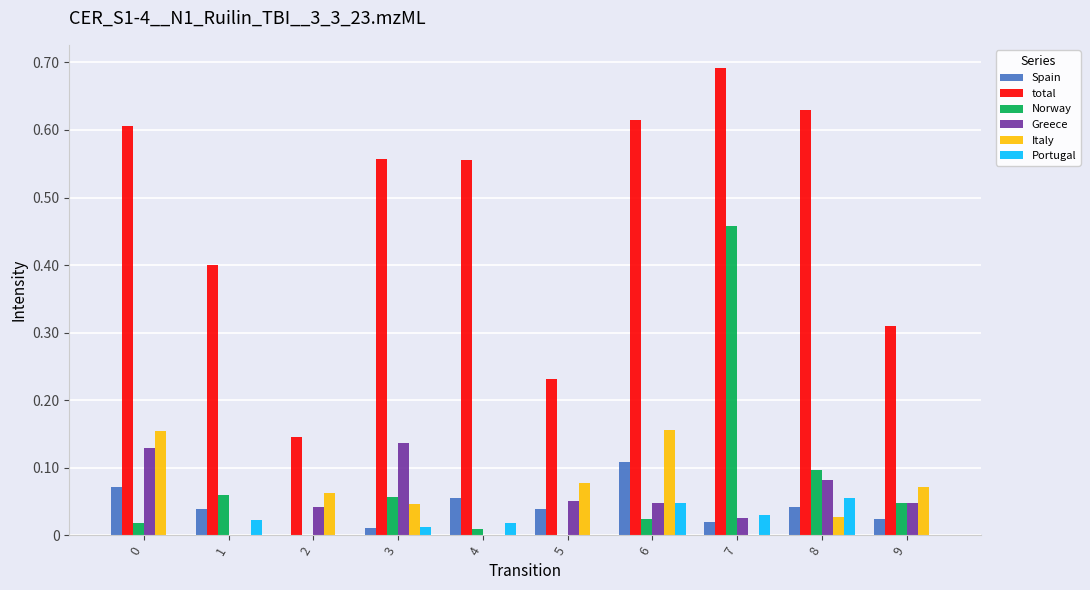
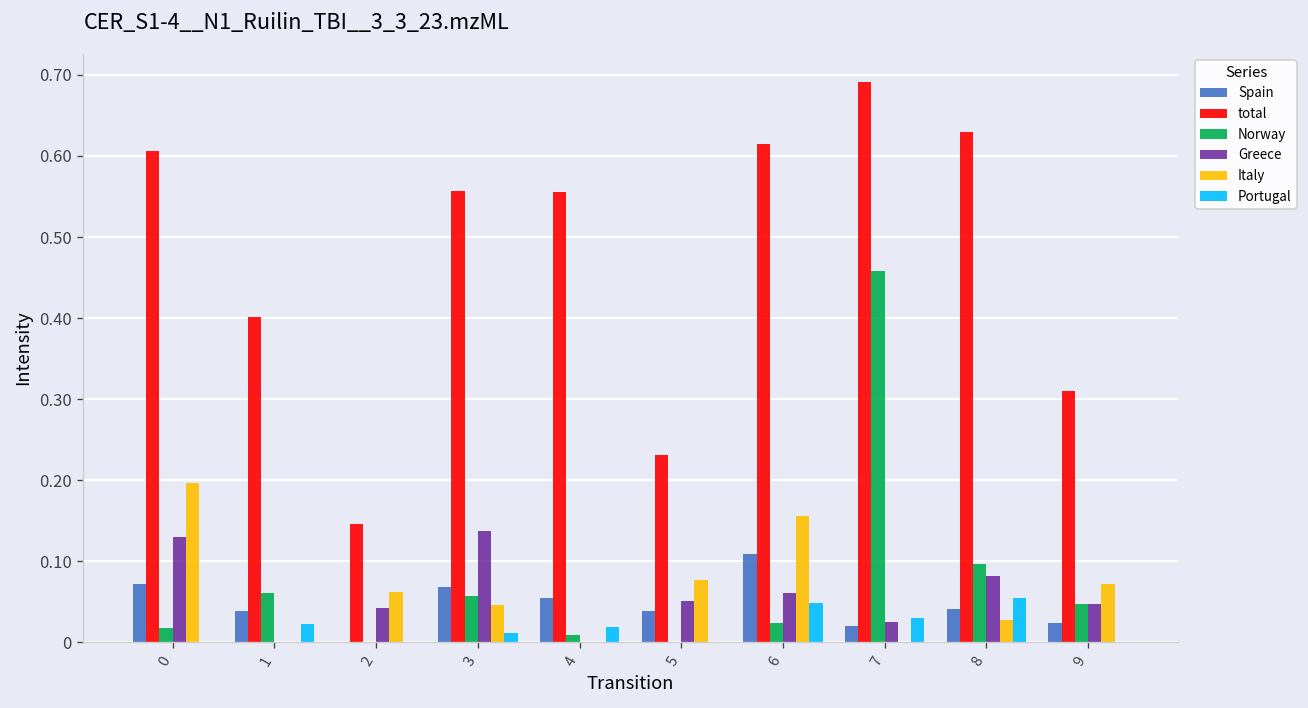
Italy, 0: 0.15 -> 0.20
Spain, 3: 0.01 -> 0.07
Greece, 6: 0.05 -> 0.06
